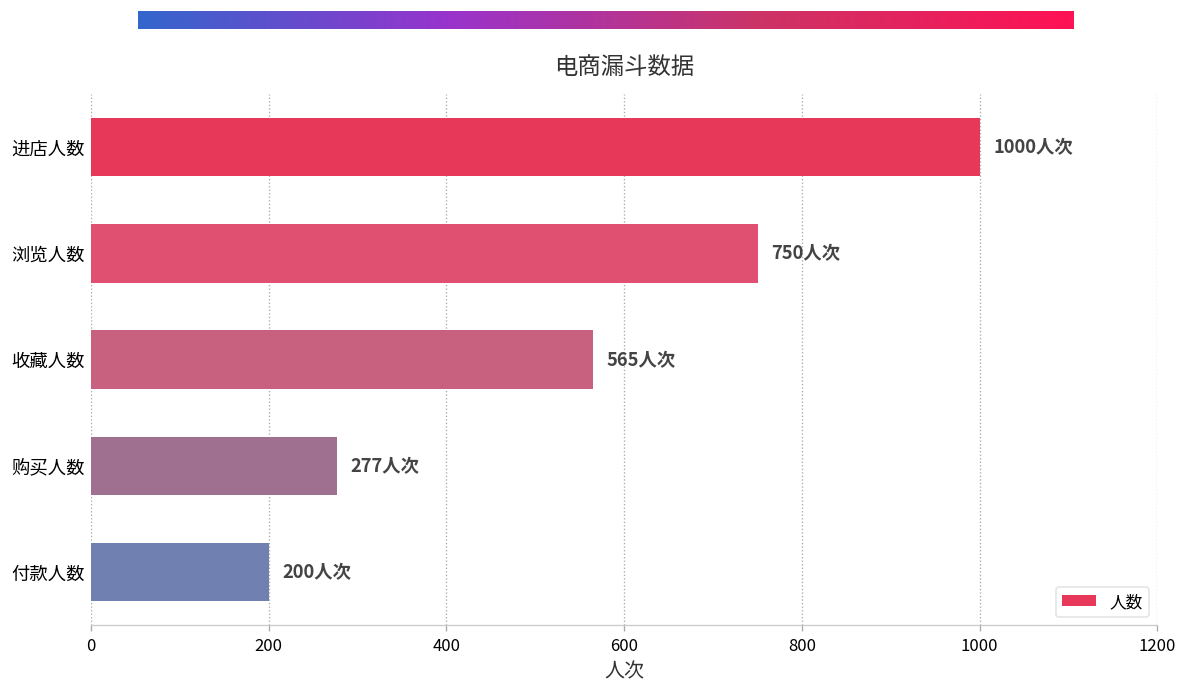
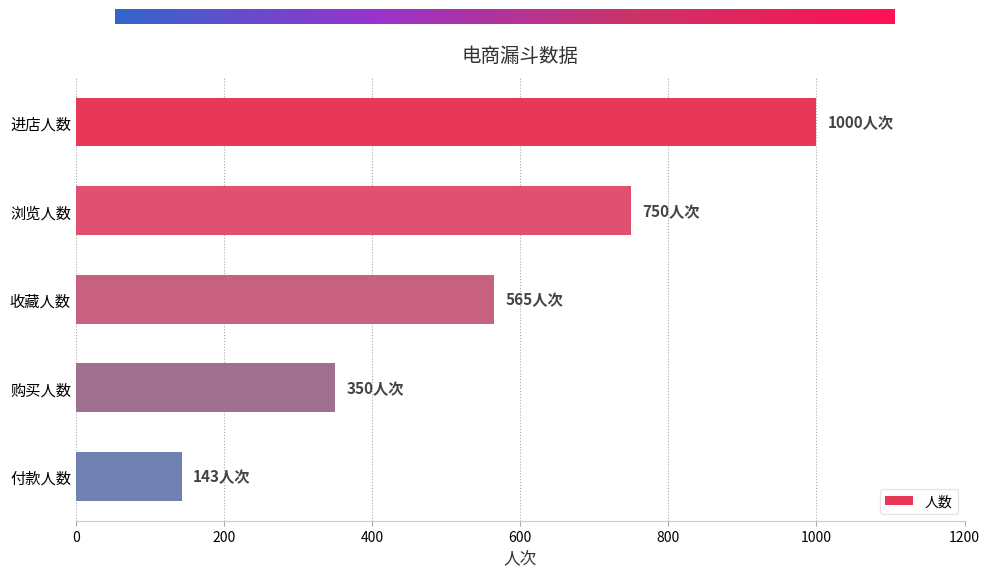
购买人数: 277 -> 350
付款人数: 200 -> 143
